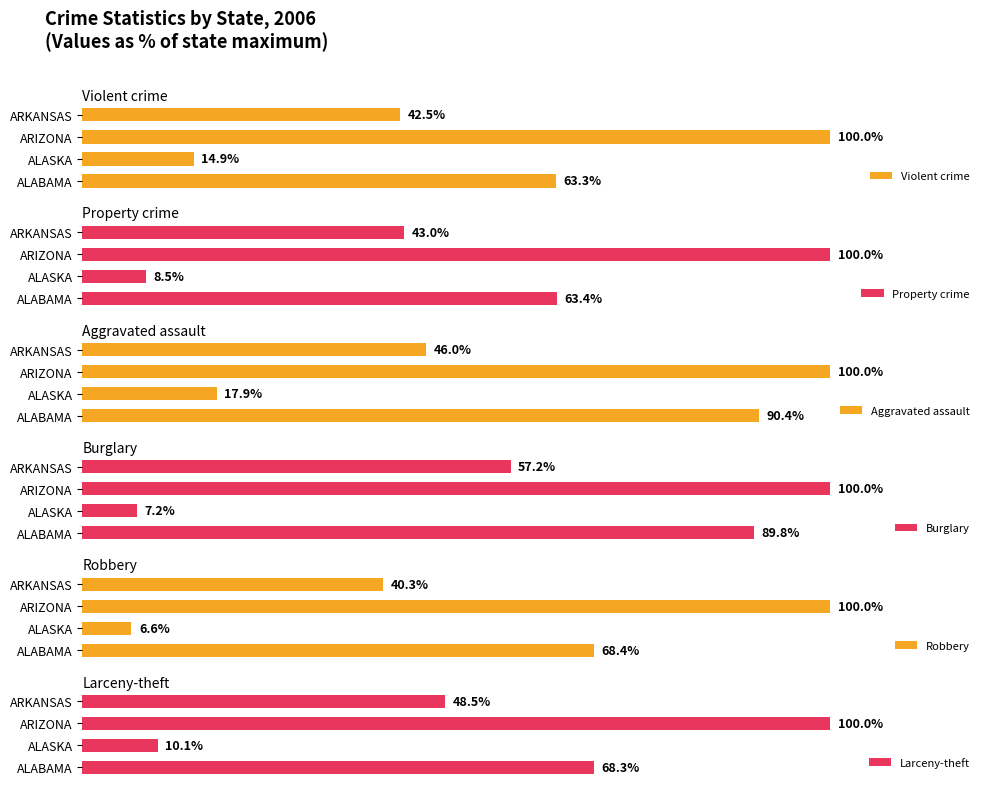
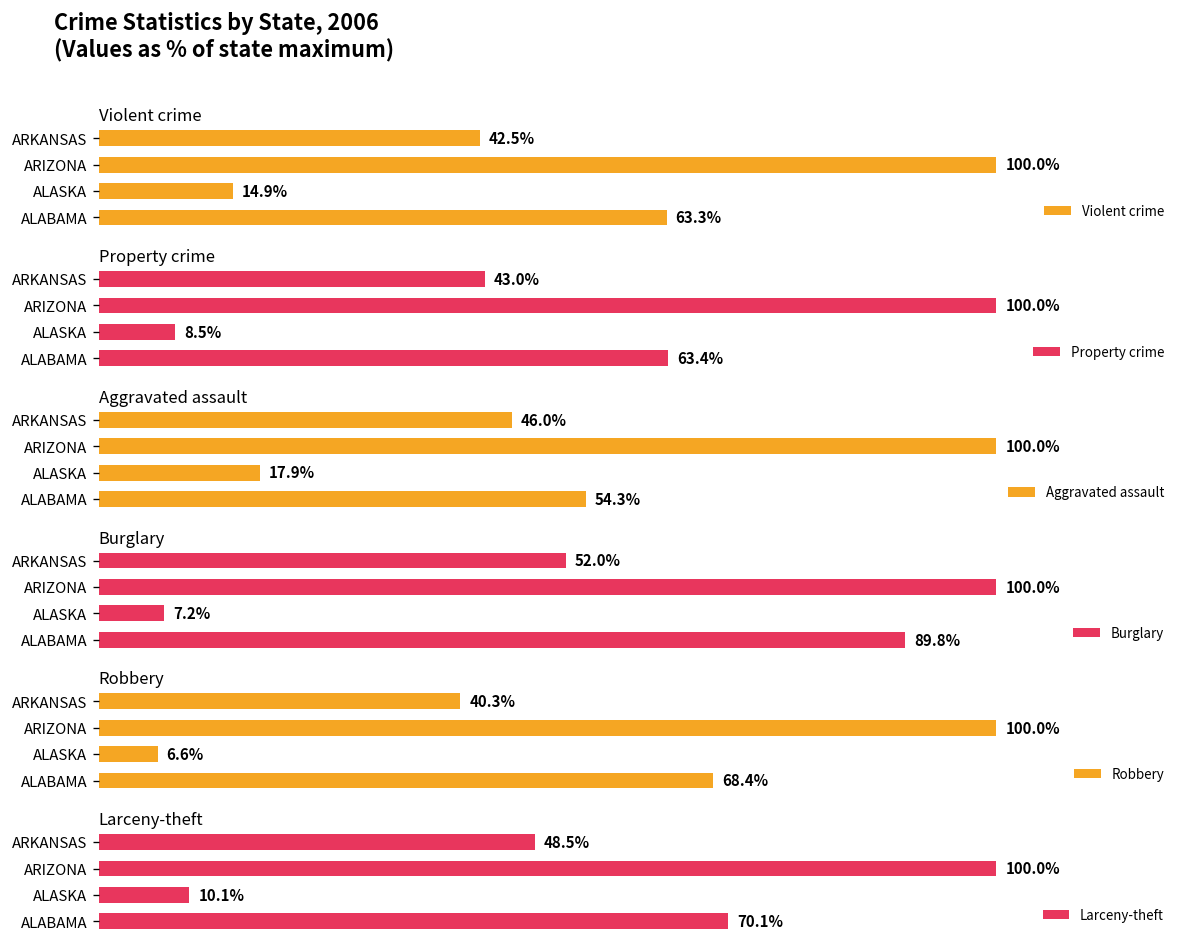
Aggravated assault, ALABAMA: 90.4% -> 54.3%
Burglary, ARKANSAS: 57.2% -> 52.0%
Larceny-theft, ALABAMA: 68.3% -> 70.1%
